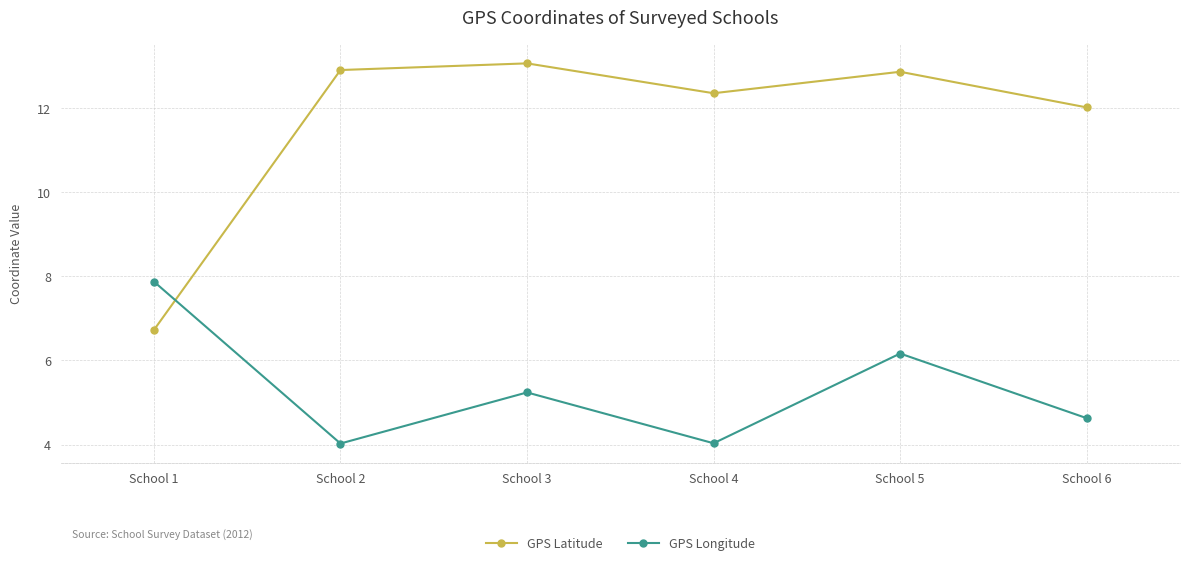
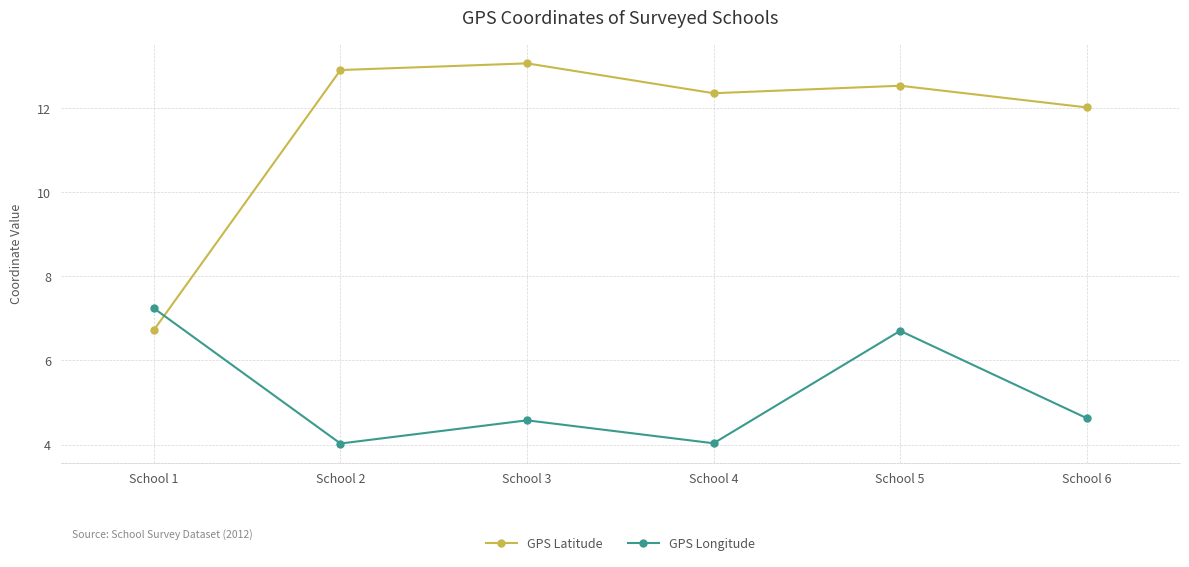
GPS Longitude, School 1: 7.9 -> 7.2
GPS Longitude, School 3: 5.2 -> 4.6
GPS Latitude, School 5: 12.9 -> 12.5
GPS Longitude, School 5: 6.2 -> 6.7
